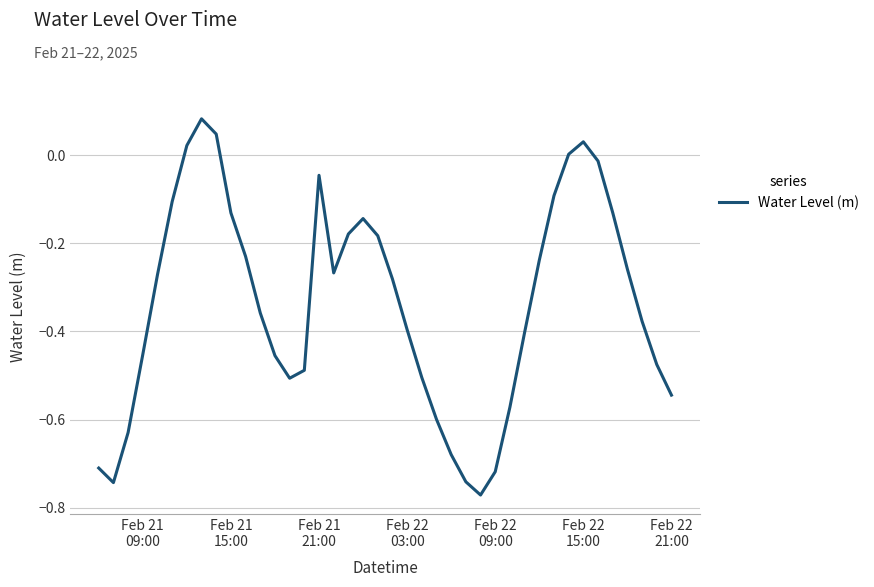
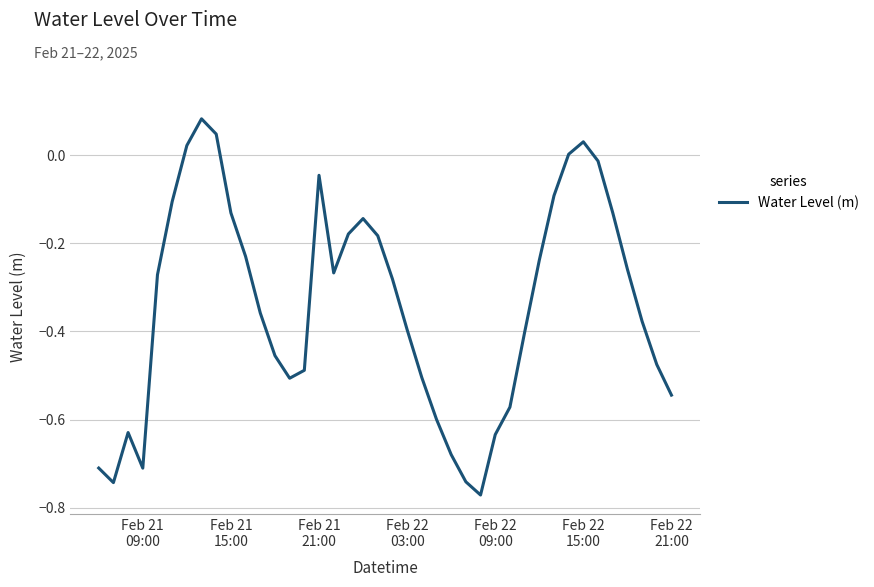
Feb 21 09:00: -0.45 -> -0.71
Feb 22 09:00: -0.72 -> -0.63
